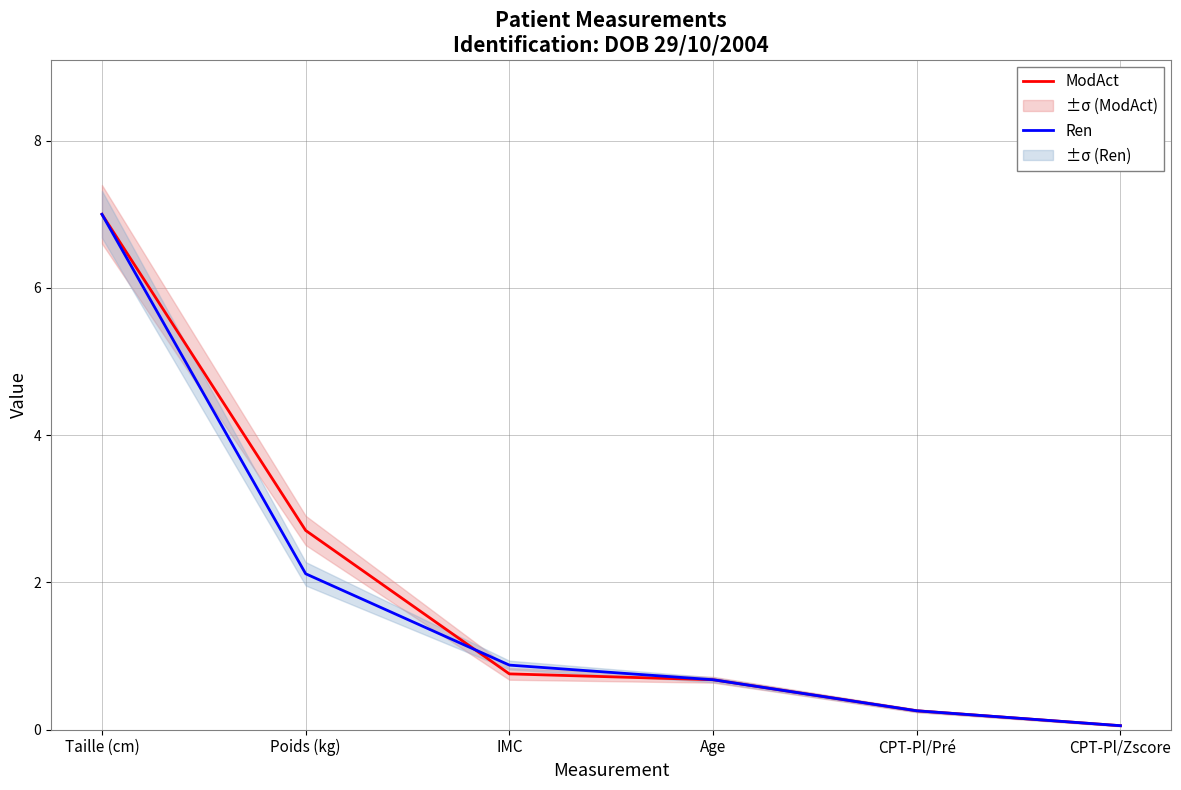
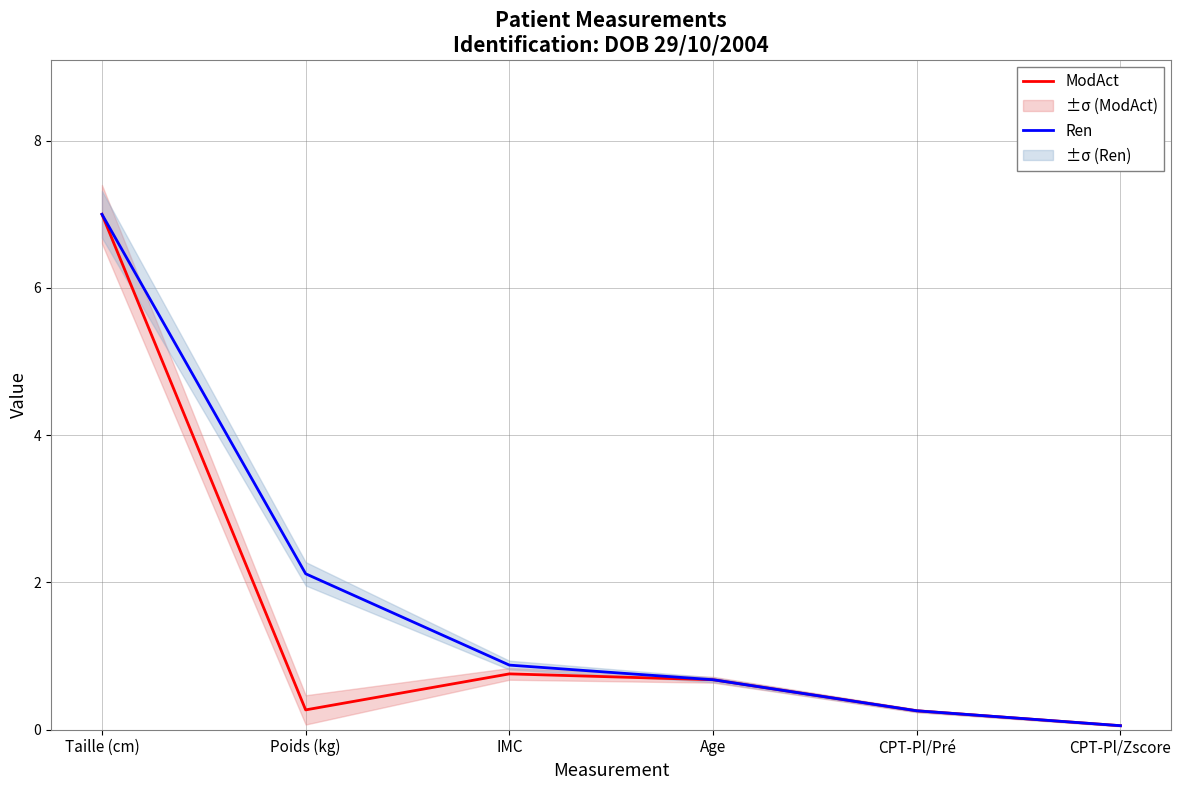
ModAct, Poids (kg): 2.7 -> 0.3
